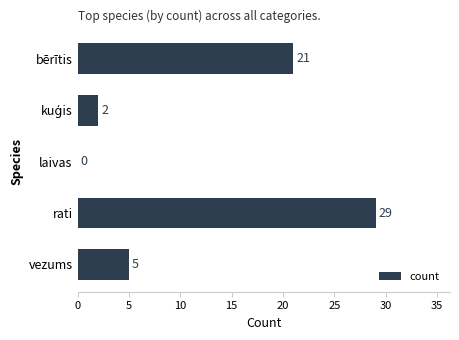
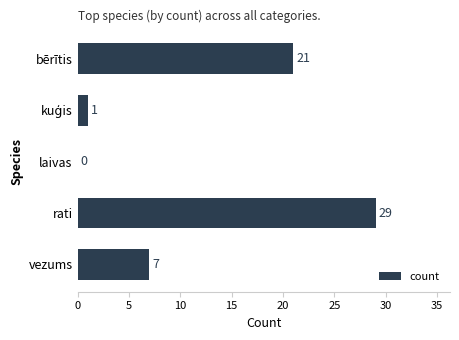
kuģis: 2 -> 1
vezums: 5 -> 7
